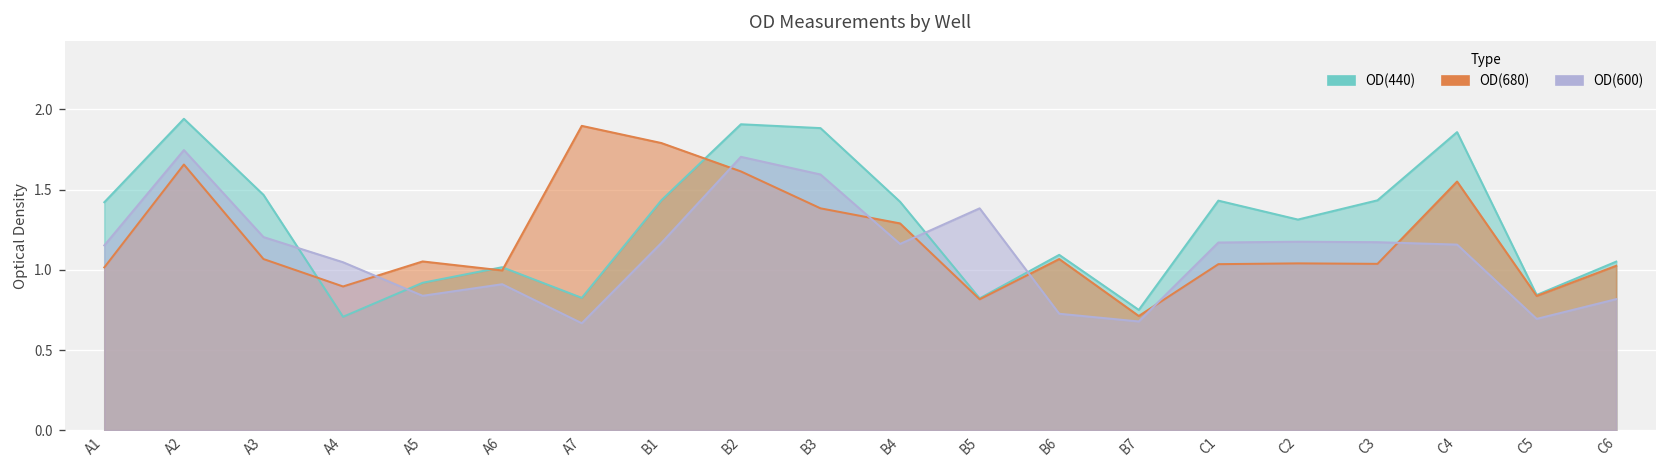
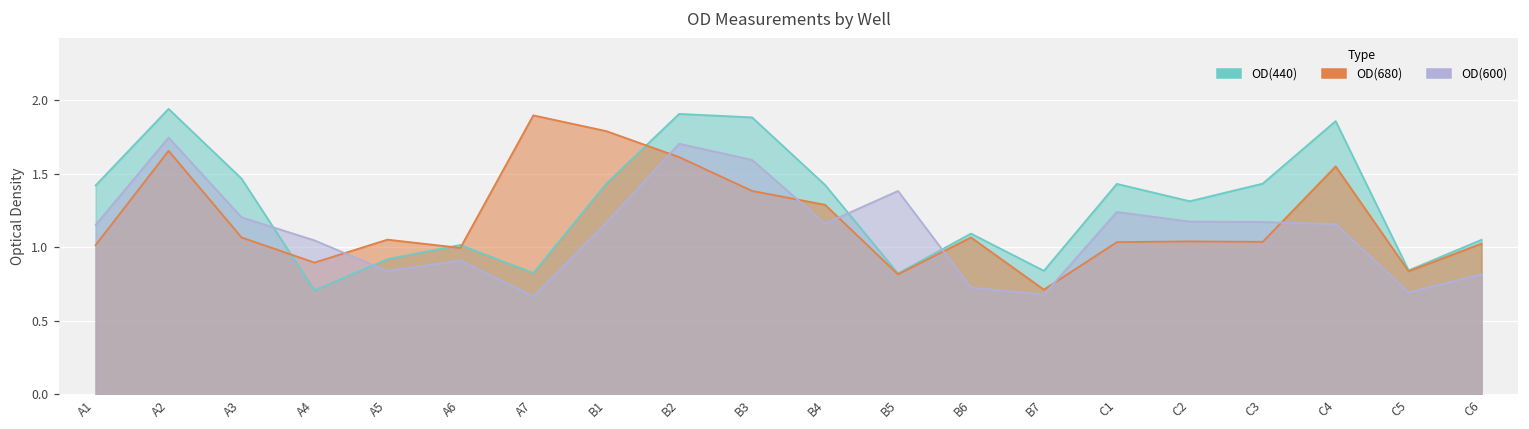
OD(440), B7: 0.75 -> 0.84
OD(600), C1: 1.17 -> 1.24
